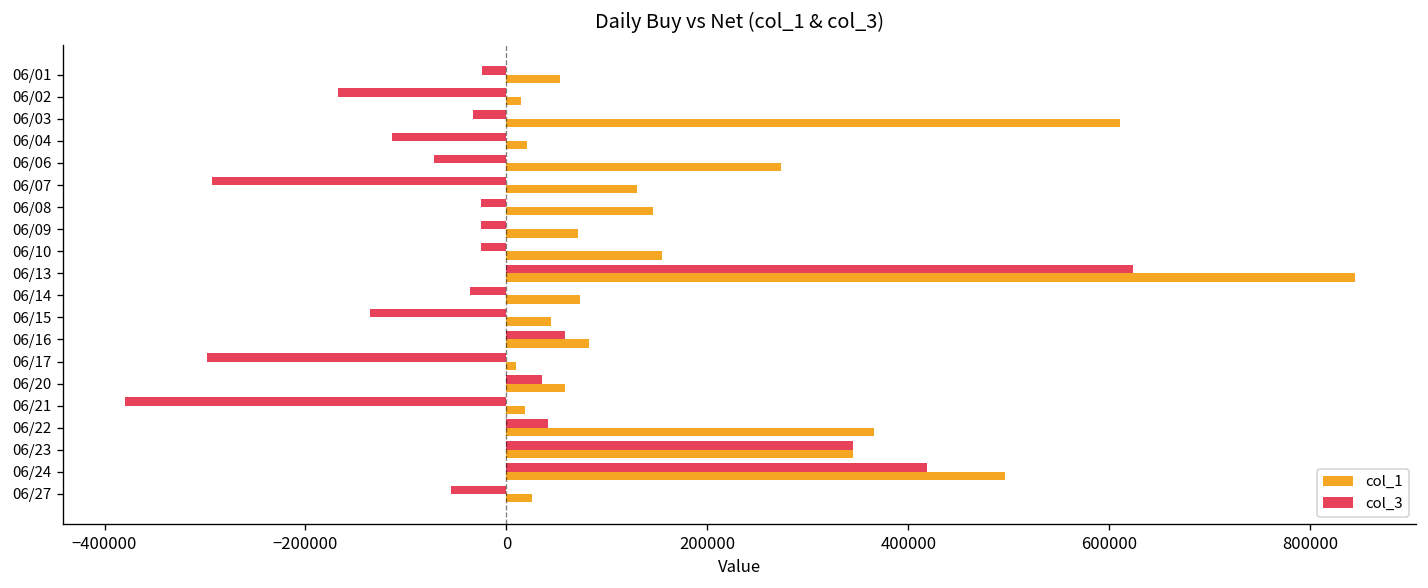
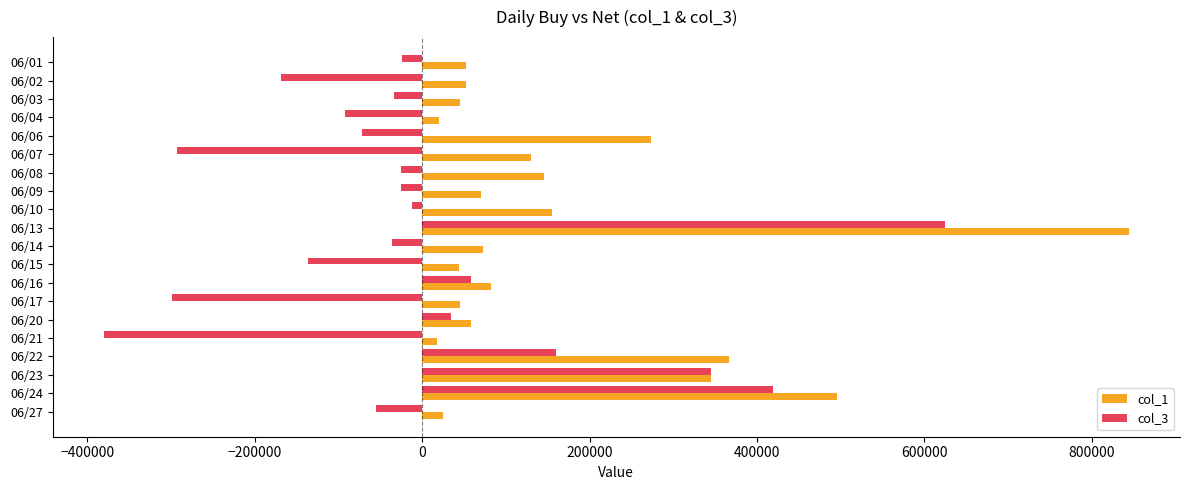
col_1, 06/02: 10000 -> 50000
col_1, 06/03: 610000 -> 50000
col_3, 06/04: -110000 -> -90000
col_3, 06/10: -30000 -> -10000
col_1, 06/17: 10000 -> 50000
col_3, 06/22: 40000 -> 160000
